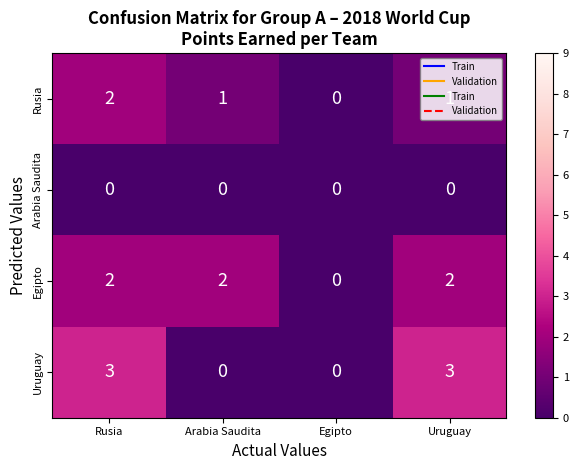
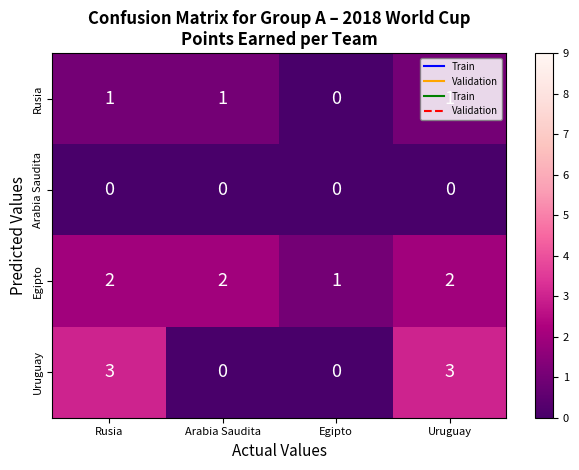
Rusia, Rusia: 2 -> 1
Egipto, Egipto: 0 -> 1
